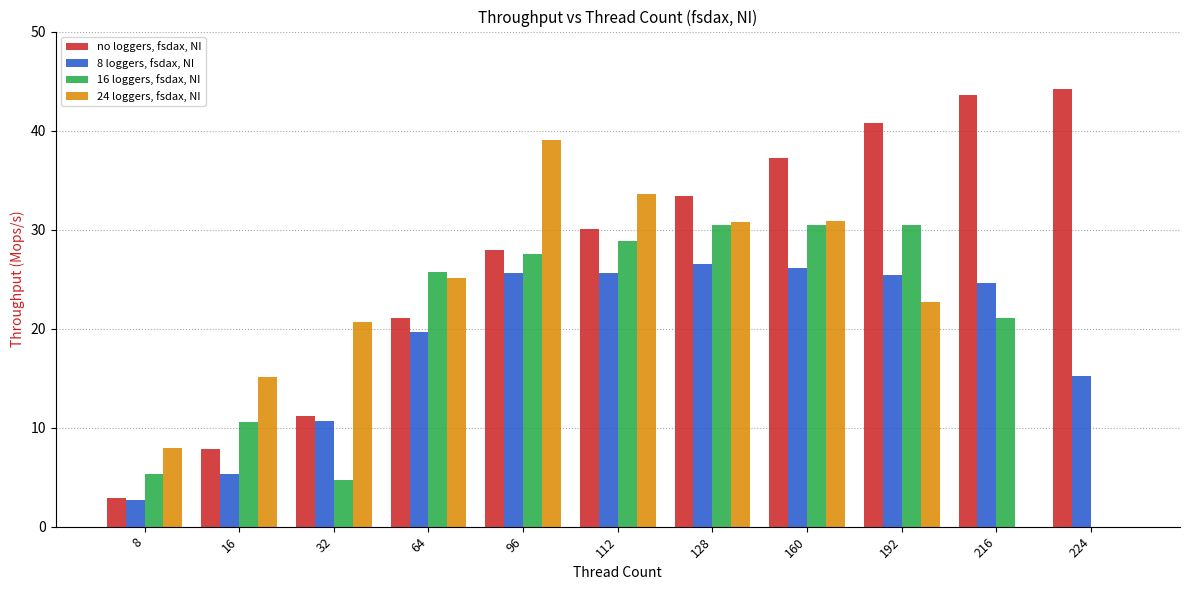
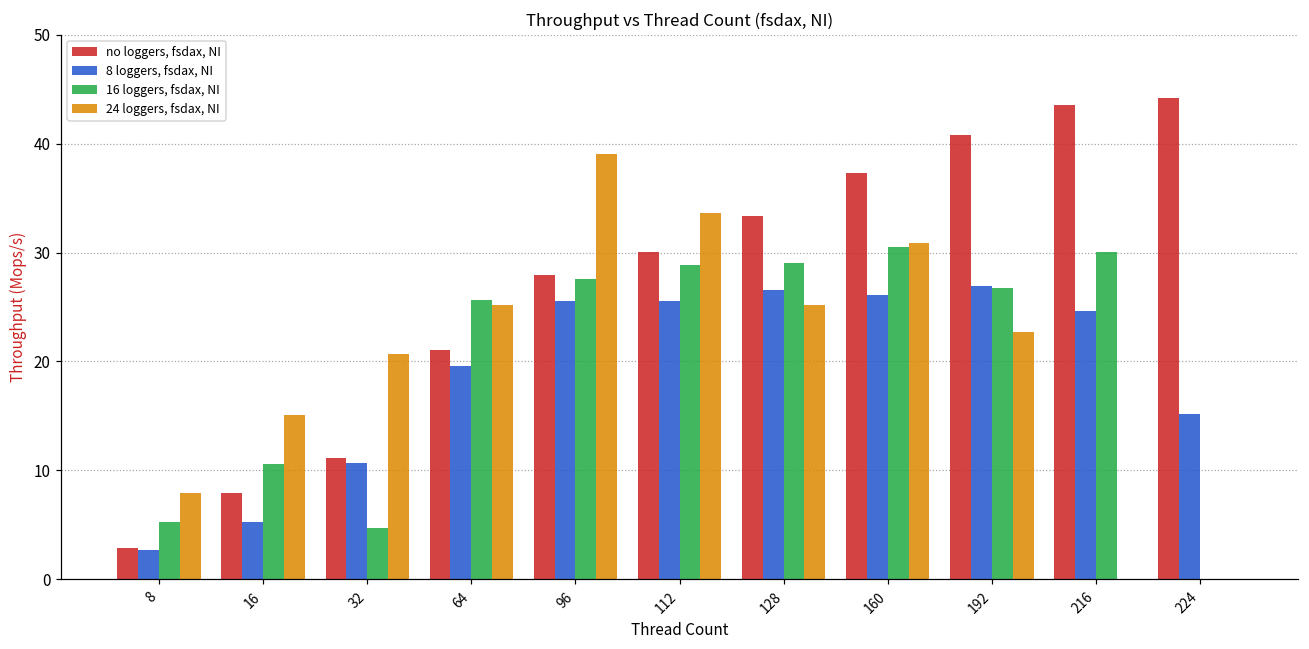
16 loggers, fsdax, NI, 128: 30 -> 29
24 loggers, fsdax, NI, 128: 31 -> 25
8 loggers, fsdax, NI, 192: 25 -> 27
16 loggers, fsdax, NI, 192: 30 -> 27
16 loggers, fsdax, NI, 216: 21 -> 30
